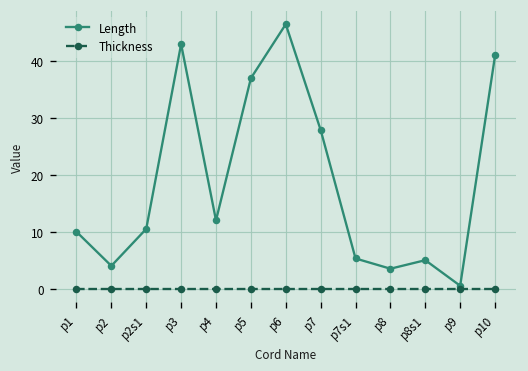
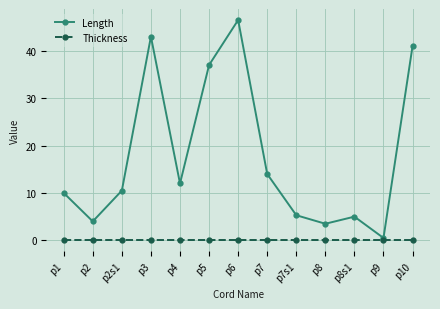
Length, p7: 28 -> 14
